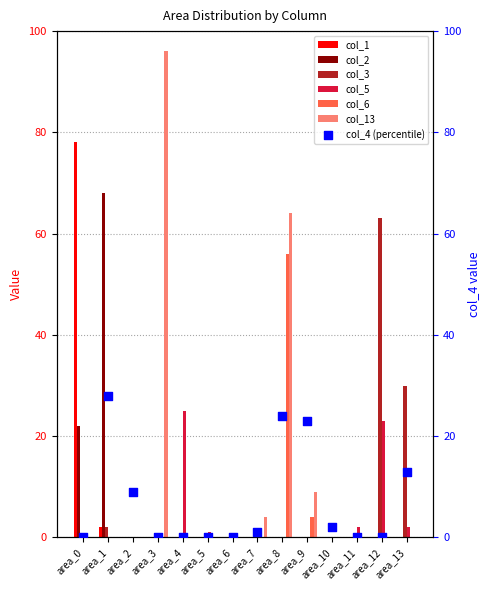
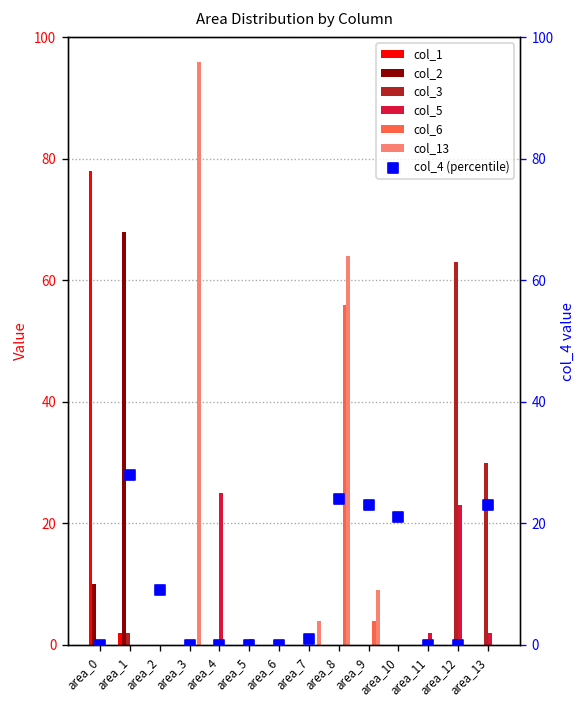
col_2, area_0: 22 -> 10
col_4 (percentile), area_10: 2 -> 21
col_4 (percentile), area_13: 13 -> 23
